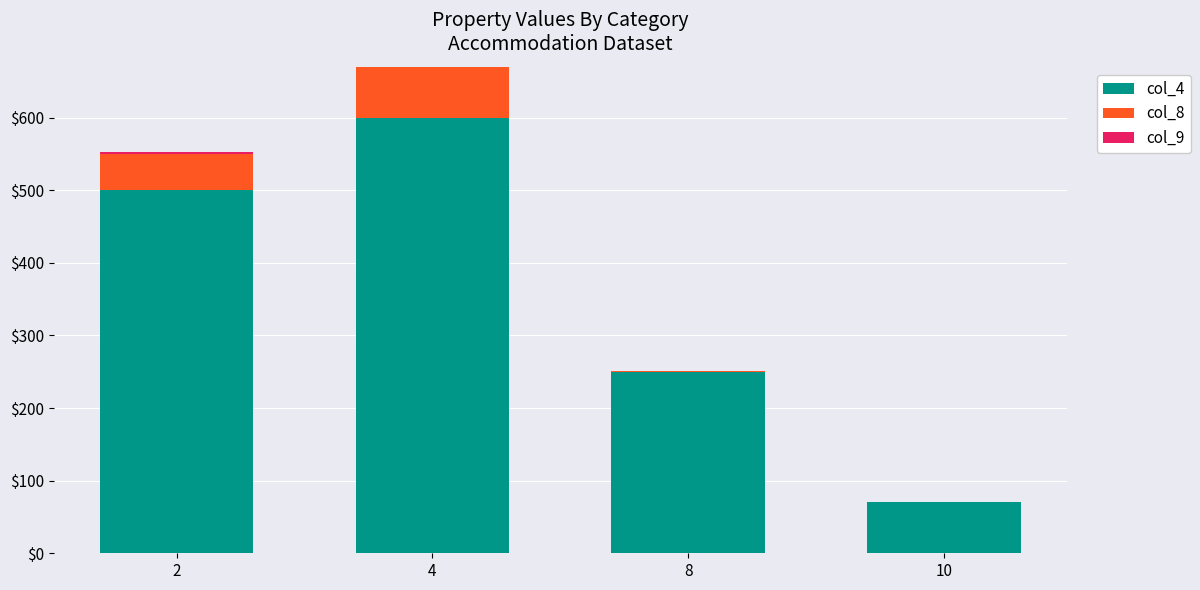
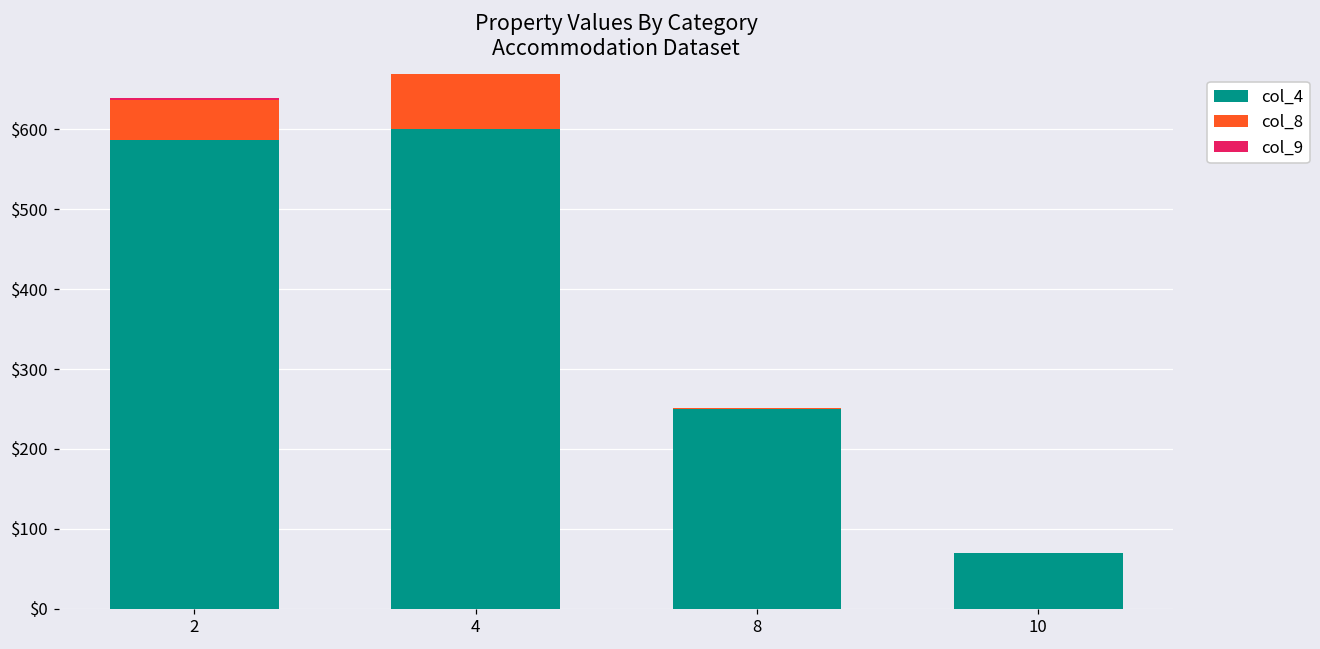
col_4, 2: $500 -> $590
